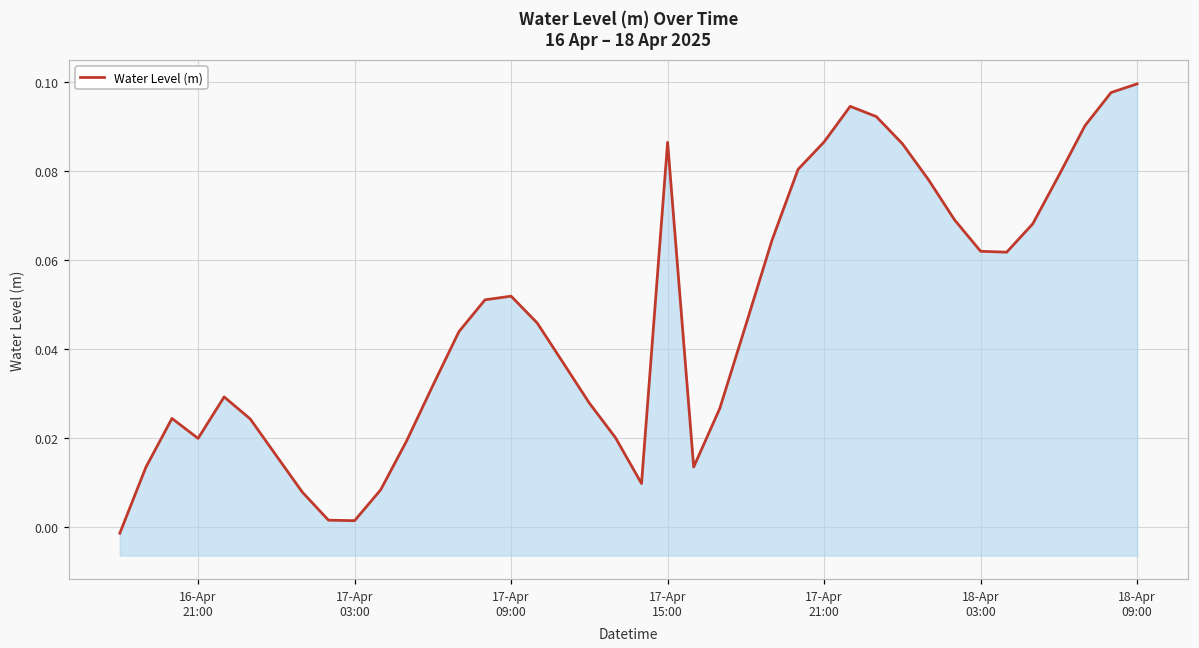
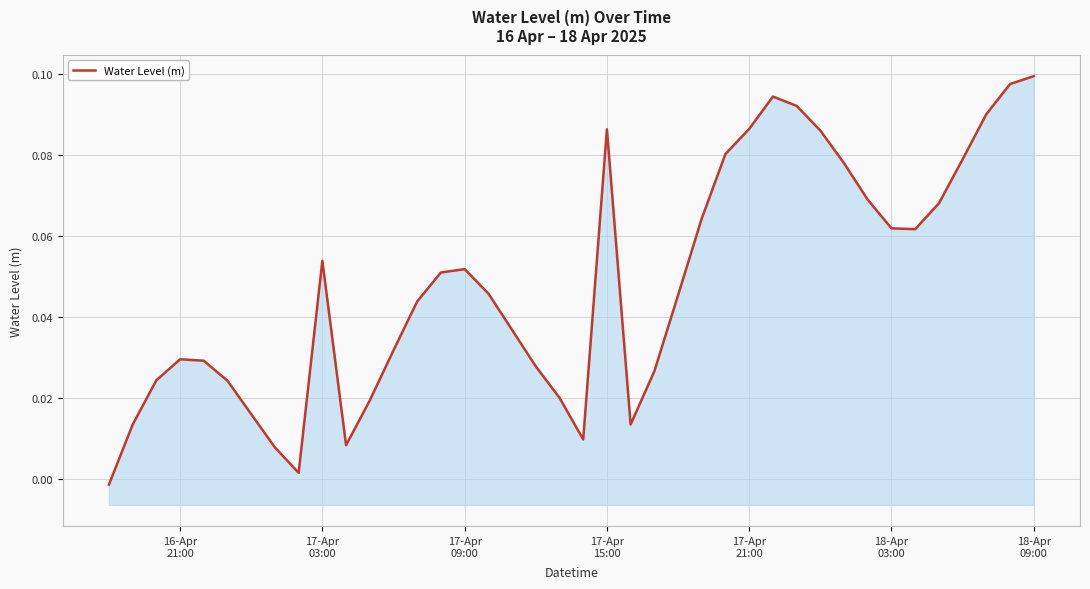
16-Apr 21:00: 0.020 -> 0.030
17-Apr 03:00: 0.001 -> 0.054
